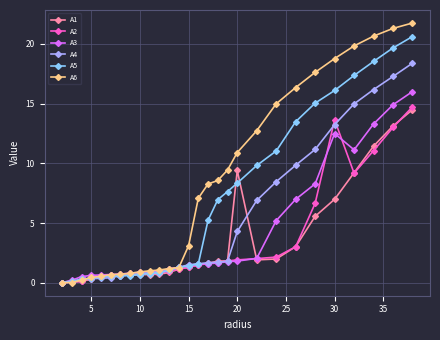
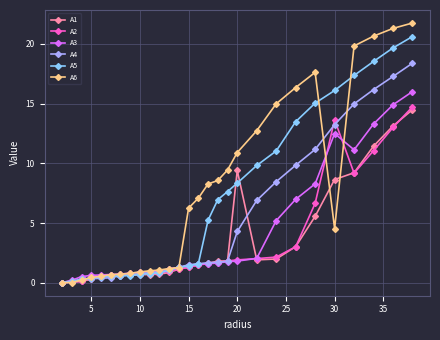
A6, 15: 3.1 -> 6.3
A1, 30: 7.0 -> 8.6
A6, 30: 18.8 -> 4.5
